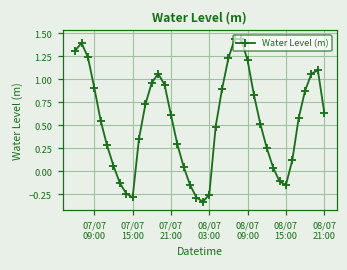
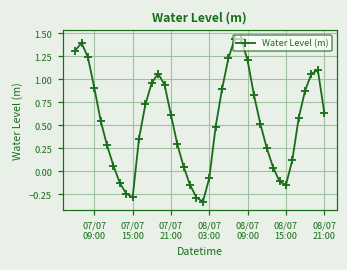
08/07 03:00: -0.3 -> -0.1
